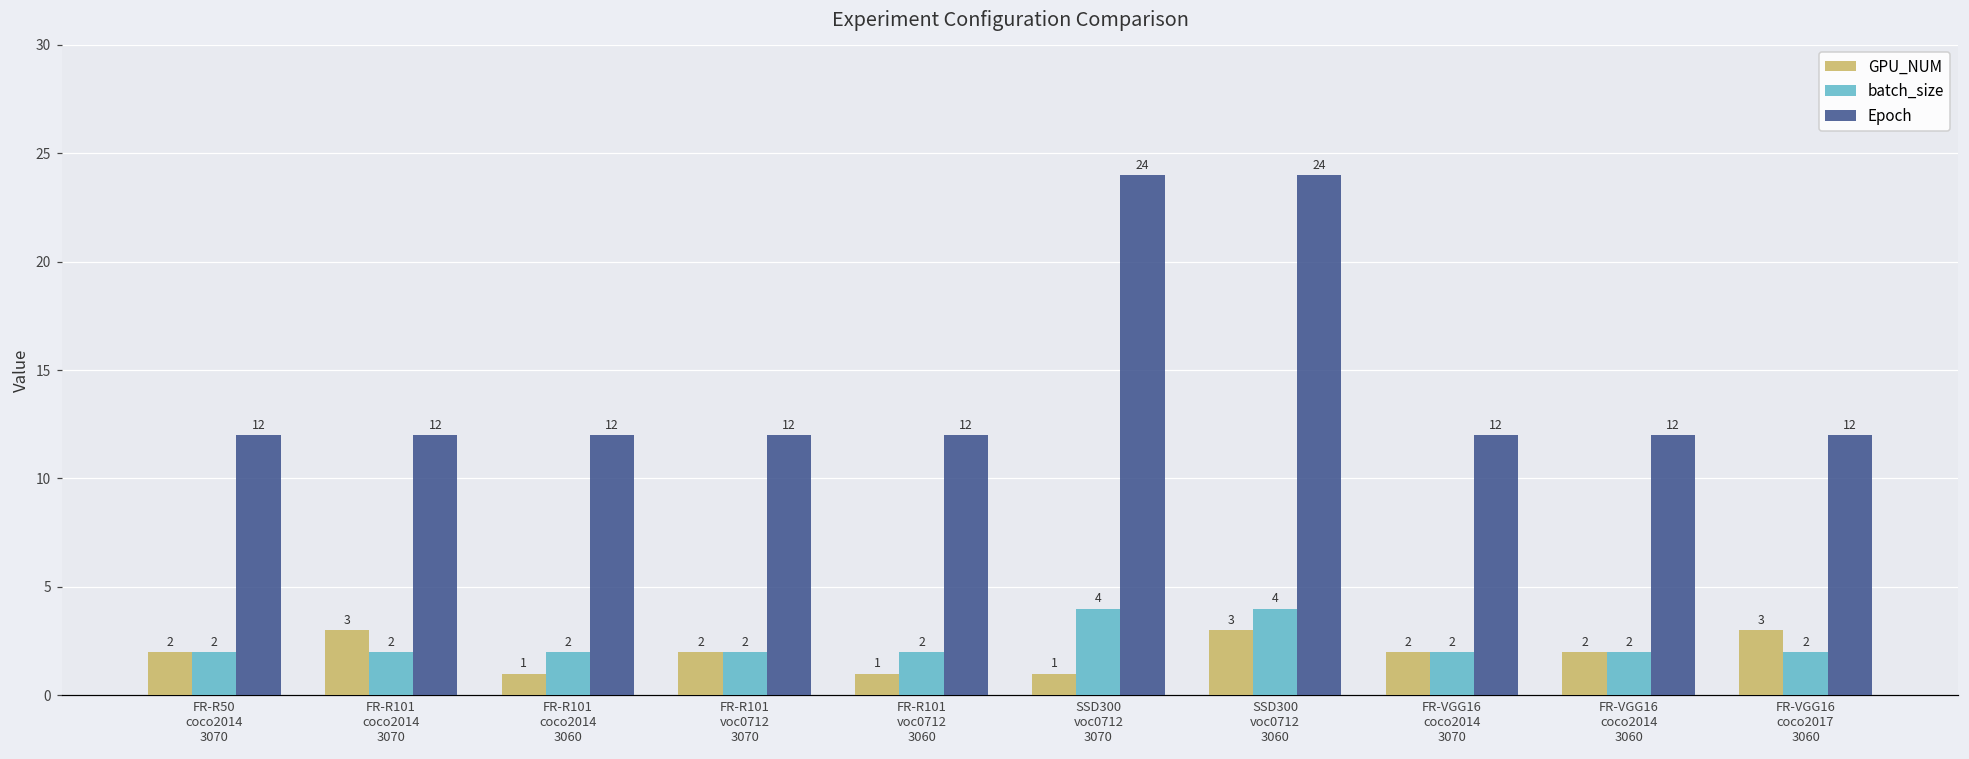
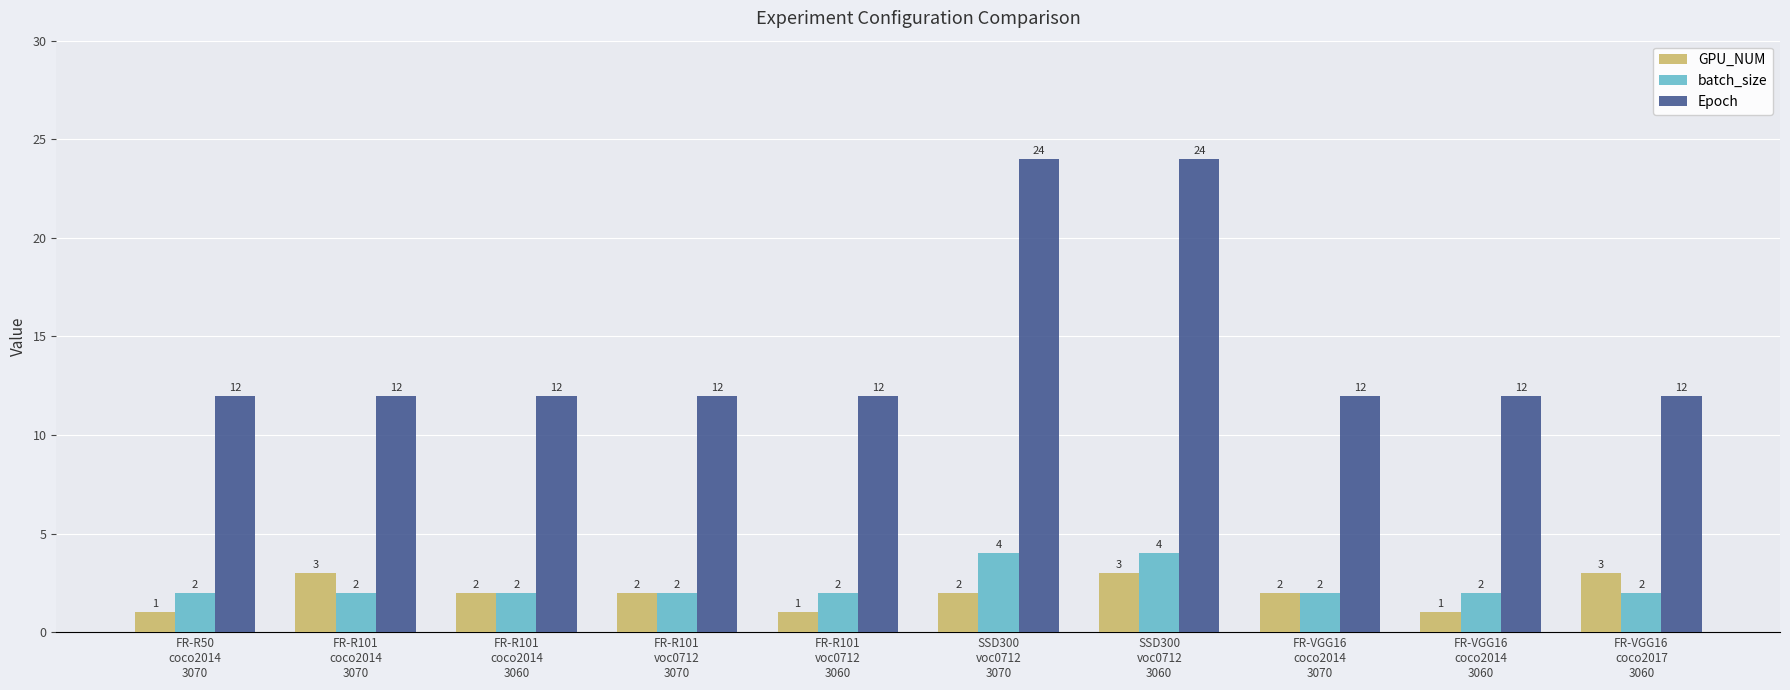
GPU_NUM, FR-R50 coco2014 3070: 2 -> 1
GPU_NUM, FR-R101 coco2014 3060: 1 -> 2
GPU_NUM, SSD300 voc0712 3070: 1 -> 2
GPU_NUM, FR-VGG16 coco2014 3060: 2 -> 1
